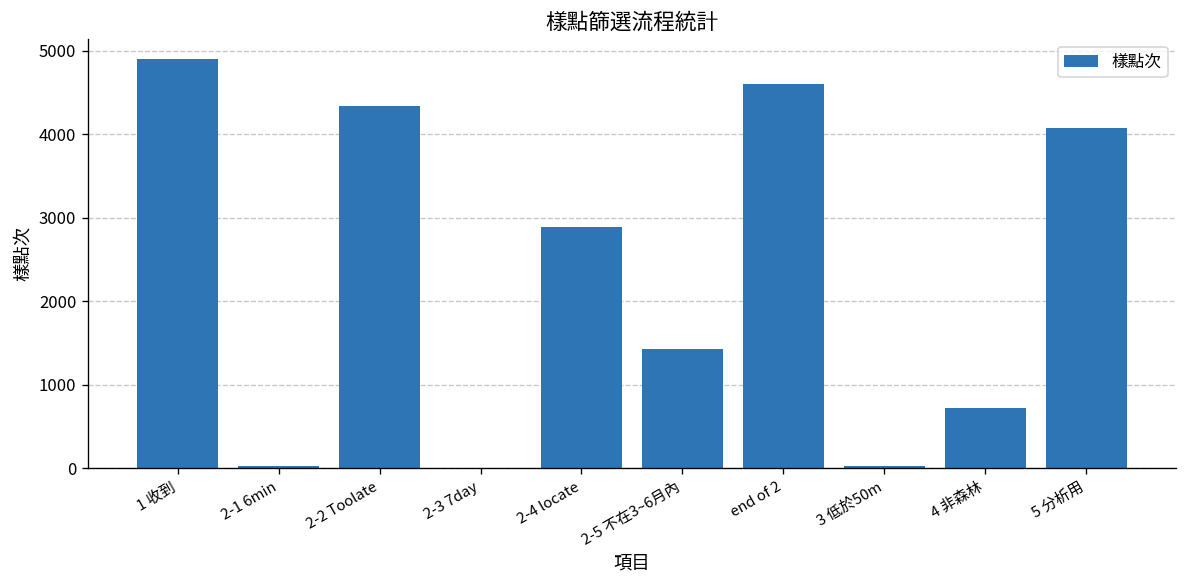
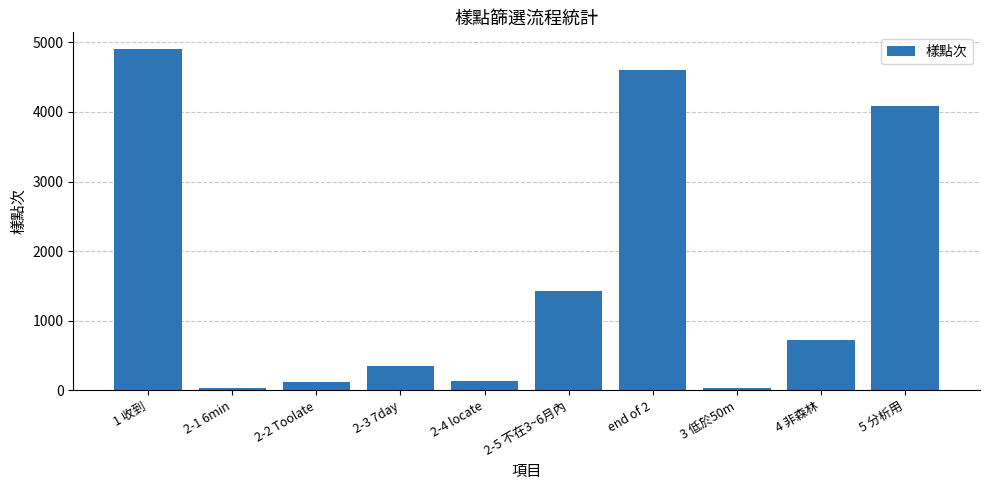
2-2 Toolate: 4300 -> 100
2-3 7day: 0 -> 300
2-4 locate: 2900 -> 100
